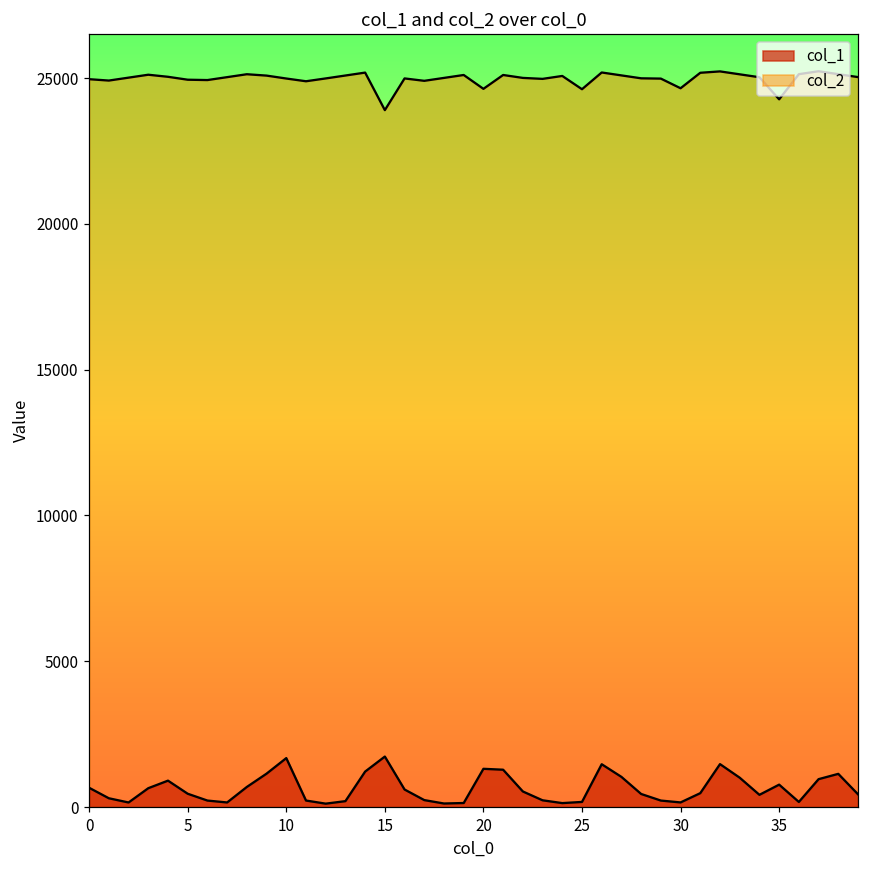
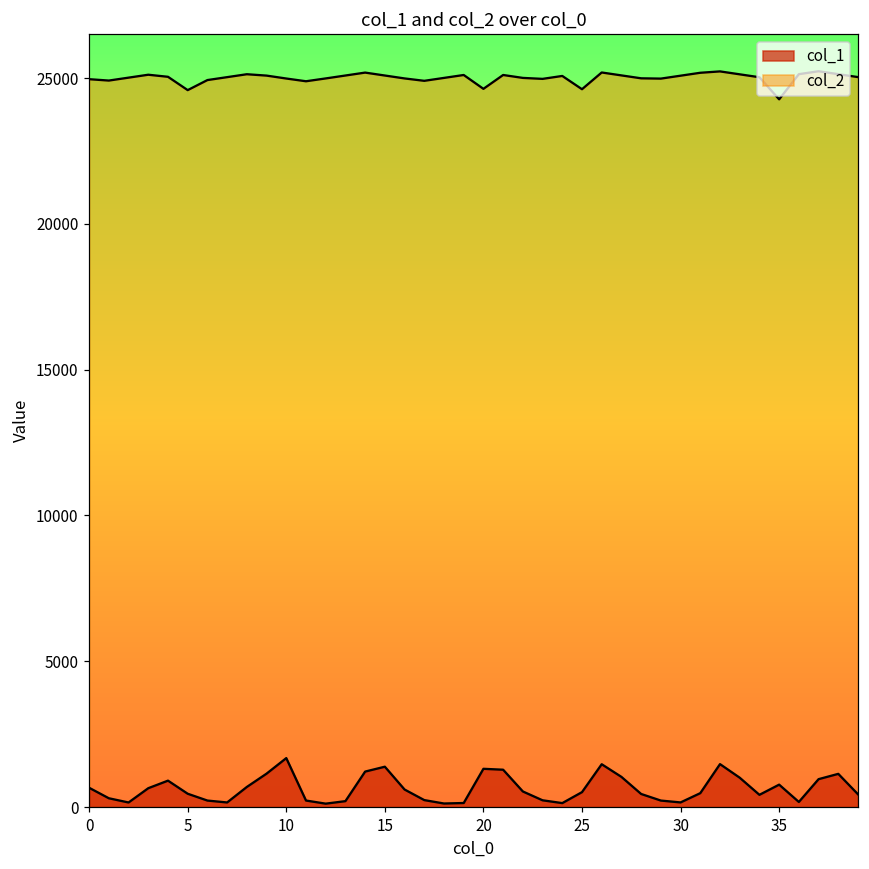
col_2, 5: 24900 -> 24600
col_1, 15: 1700 -> 1400
col_2, 15: 23900 -> 25100
col_1, 25: 200 -> 500
col_2, 30: 24700 -> 25100
